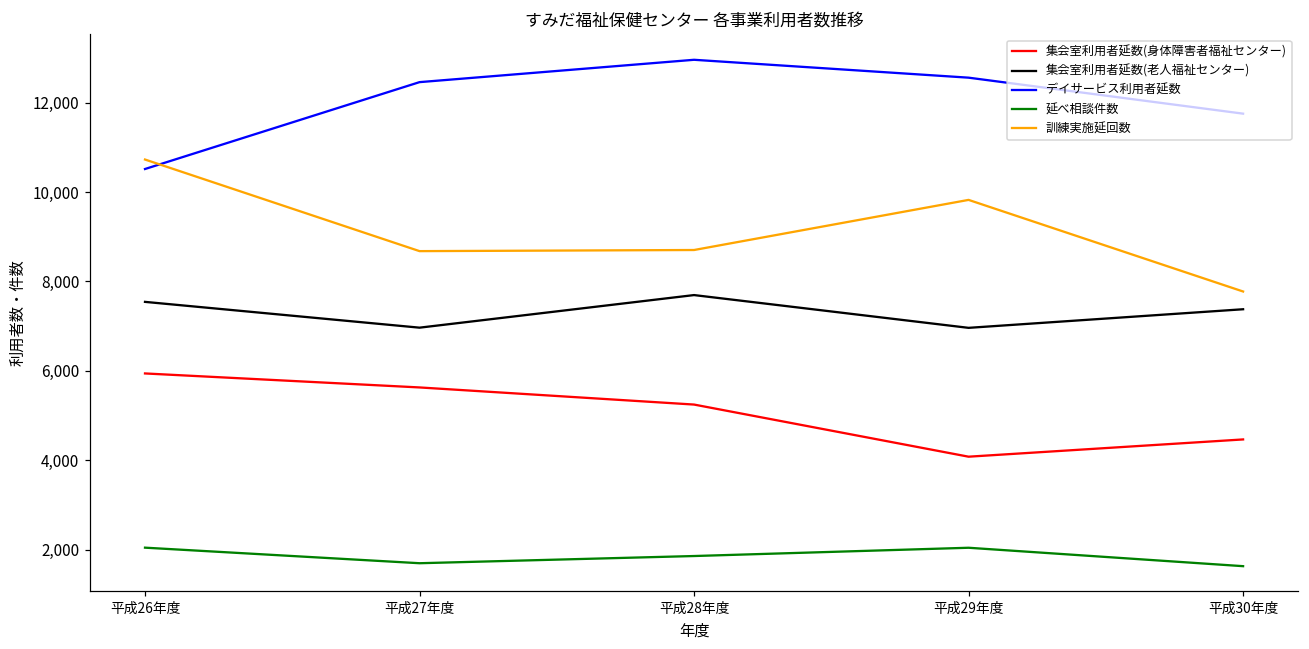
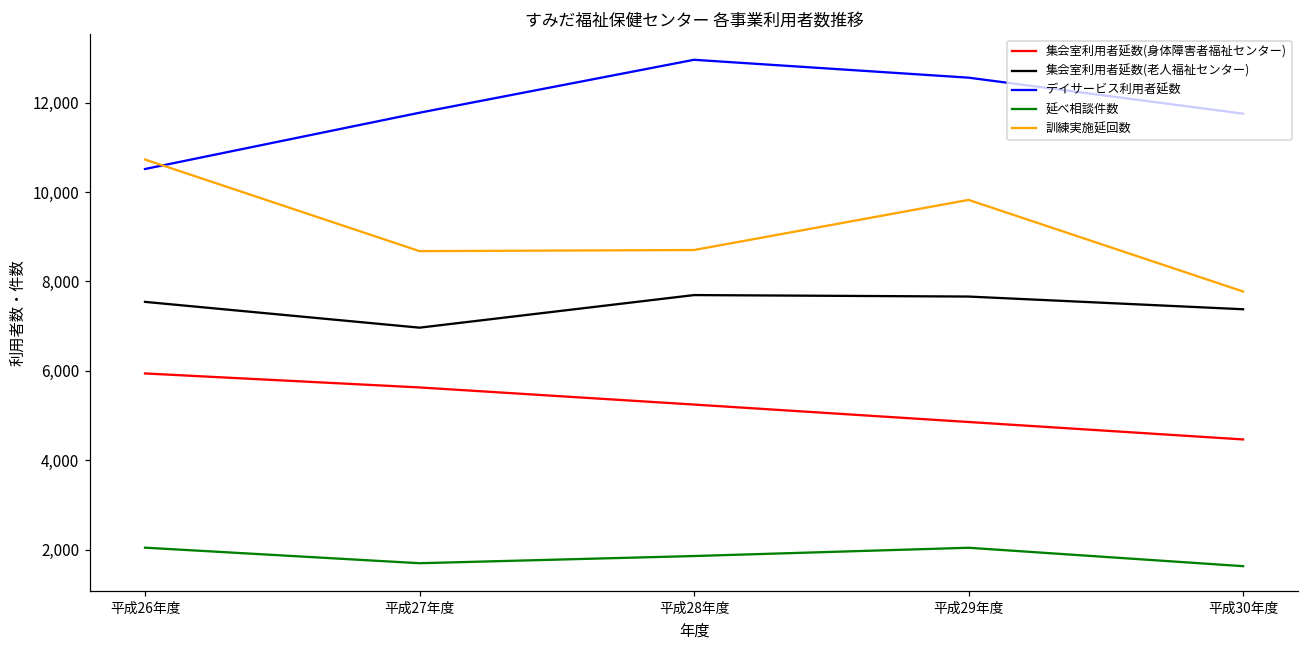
デイサービス利用者延数, 平成27年度: 12,500 -> 11,800
集会室利用者延数(身体障害者福祉センター), 平成29年度: 4,100 -> 4,900
集会室利用者延数(老人福祉センター), 平成29年度: 7,000 -> 7,700
